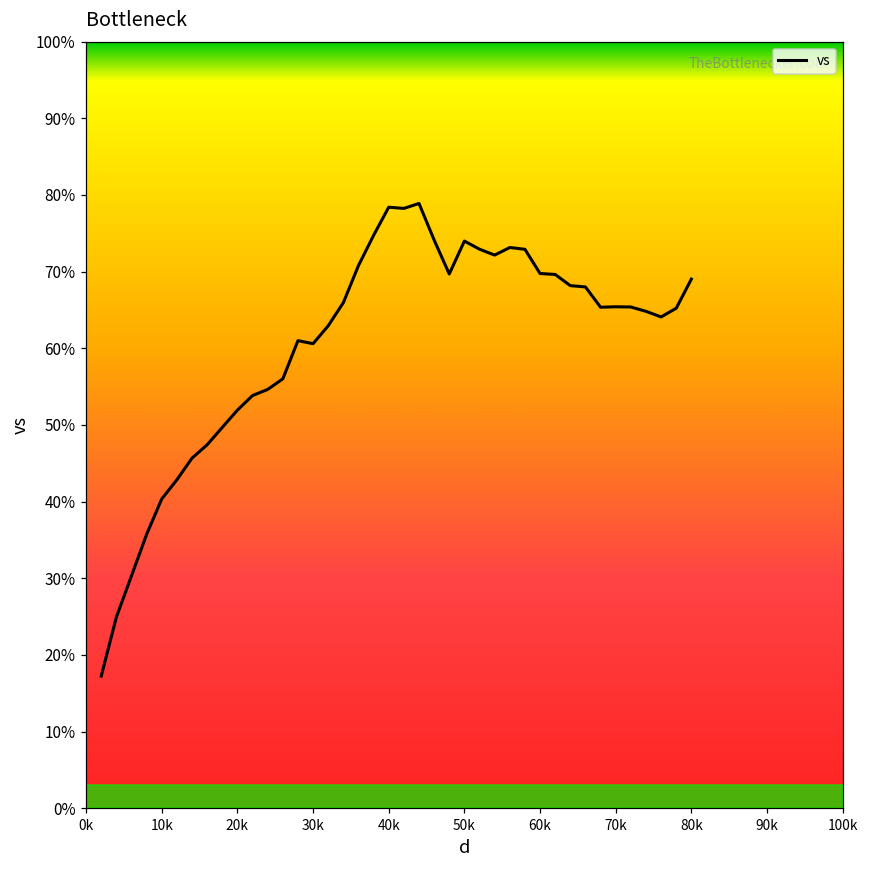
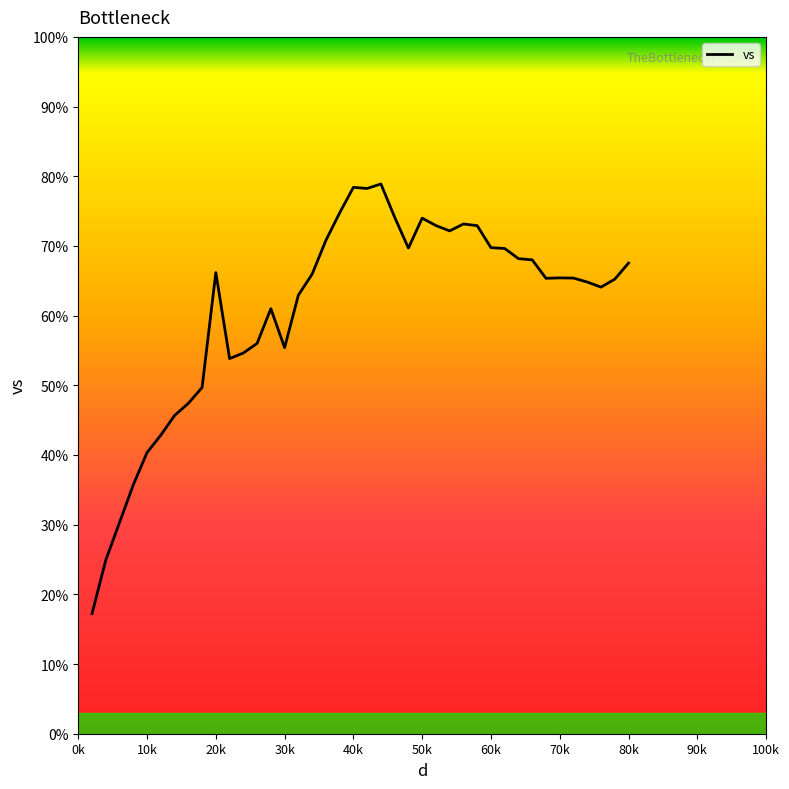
20k: 52% -> 66%
30k: 61% -> 55%
80k: 69% -> 68%
